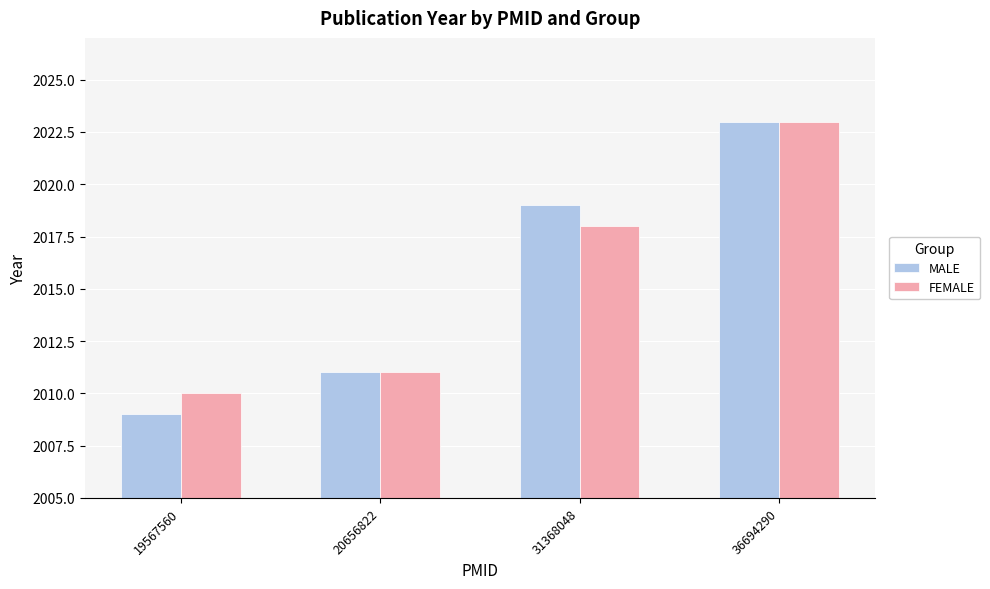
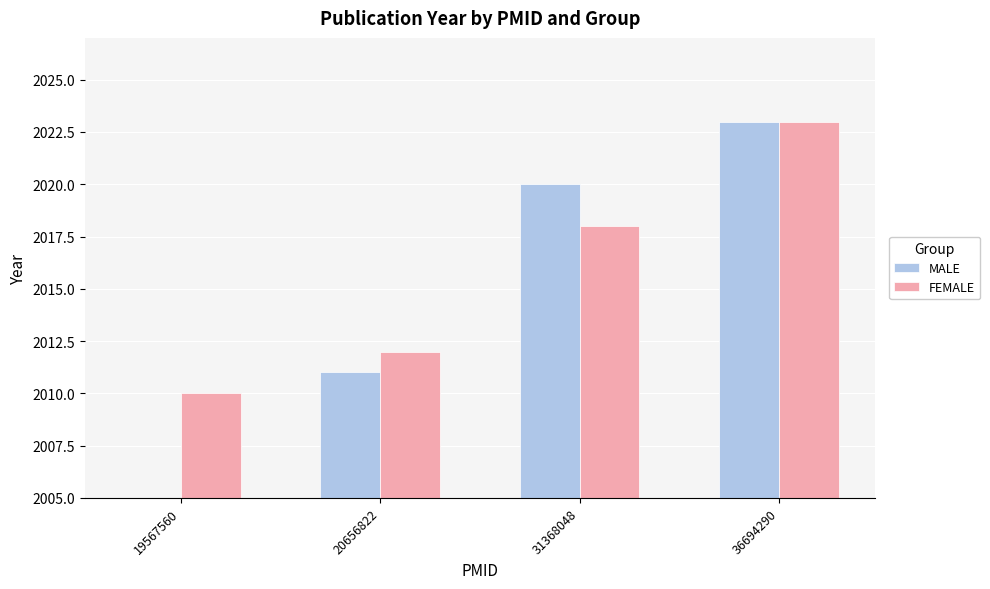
MALE, 19567560: 2009 -> 2005
FEMALE, 20656822: 2011 -> 2012
MALE, 31368048: 2019 -> 2020
